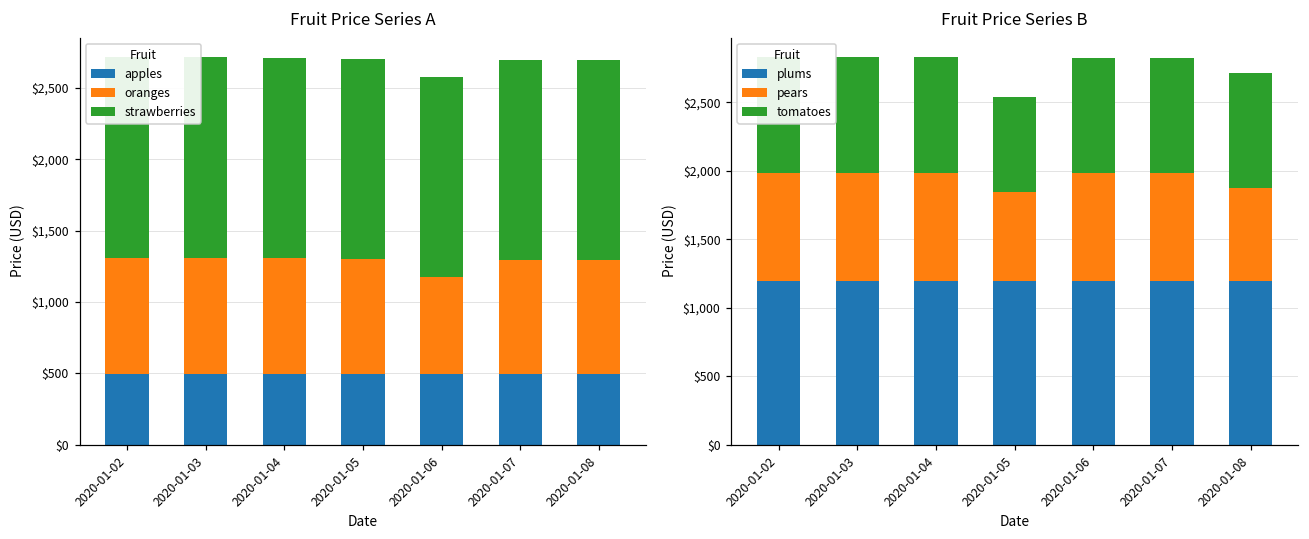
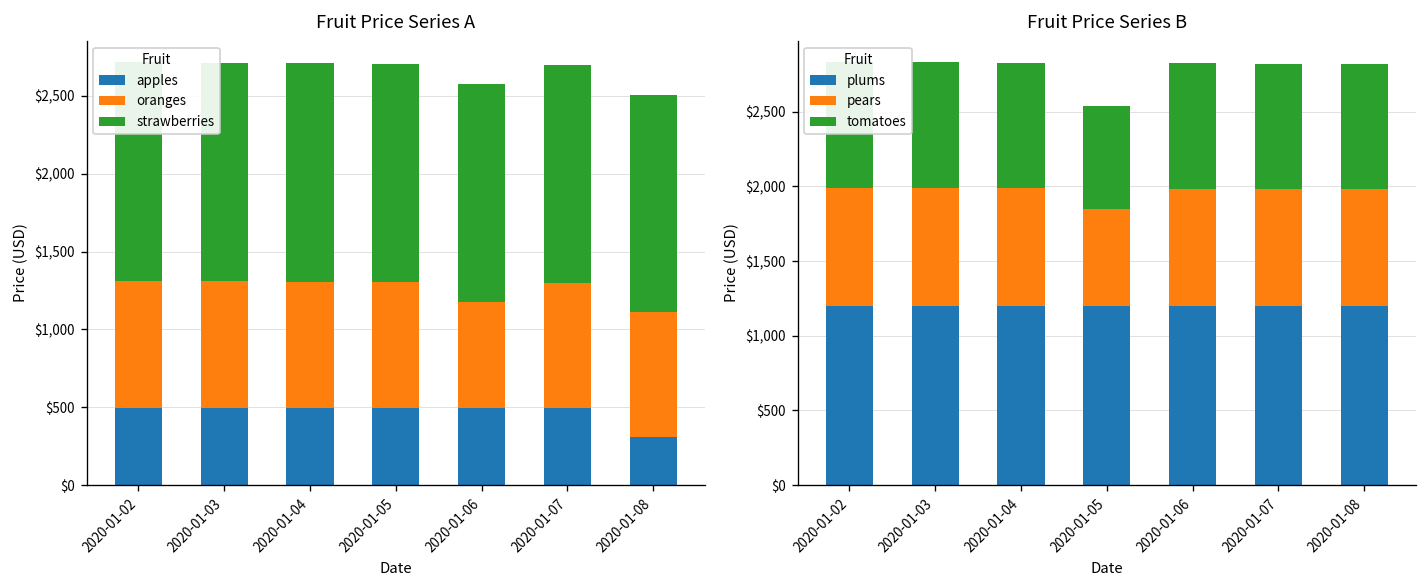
Fruit Price Series A, apples, 2020-01-08: $500 -> $310
Fruit Price Series B, pears, 2020-01-08: $680 -> $790
